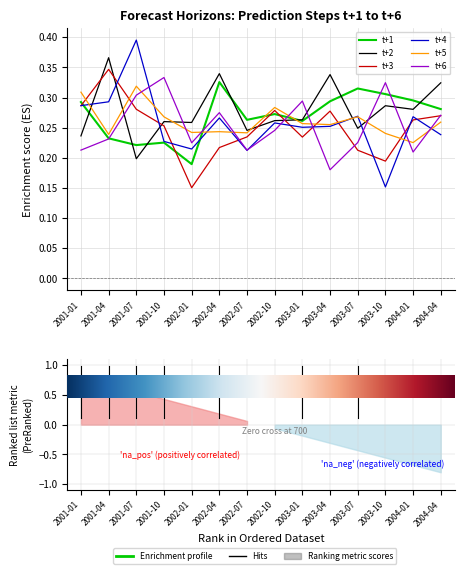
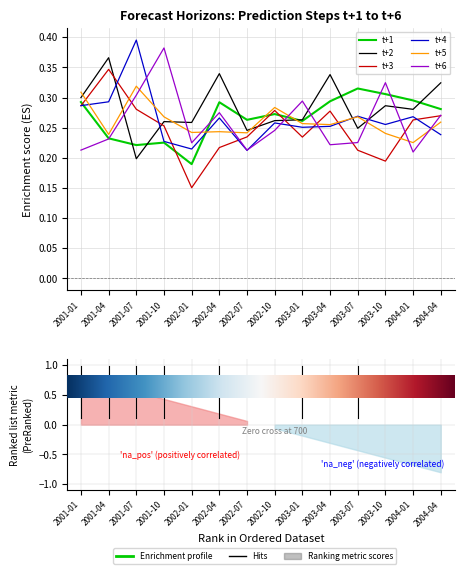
Forecast Horizons: Prediction Steps t+1 to t+6, t+2, 2001-01: 0.24 -> 0.30
Forecast Horizons: Prediction Steps t+1 to t+6, t+6, 2001-10: 0.33 -> 0.38
Forecast Horizons: Prediction Steps t+1 to t+6, t+1, 2002-04: 0.33 -> 0.29
Forecast Horizons: Prediction Steps t+1 to t+6, t+6, 2003-04: 0.18 -> 0.22
Forecast Horizons: Prediction Steps t+1 to t+6, t+4, 2003-10: 0.15 -> 0.26
